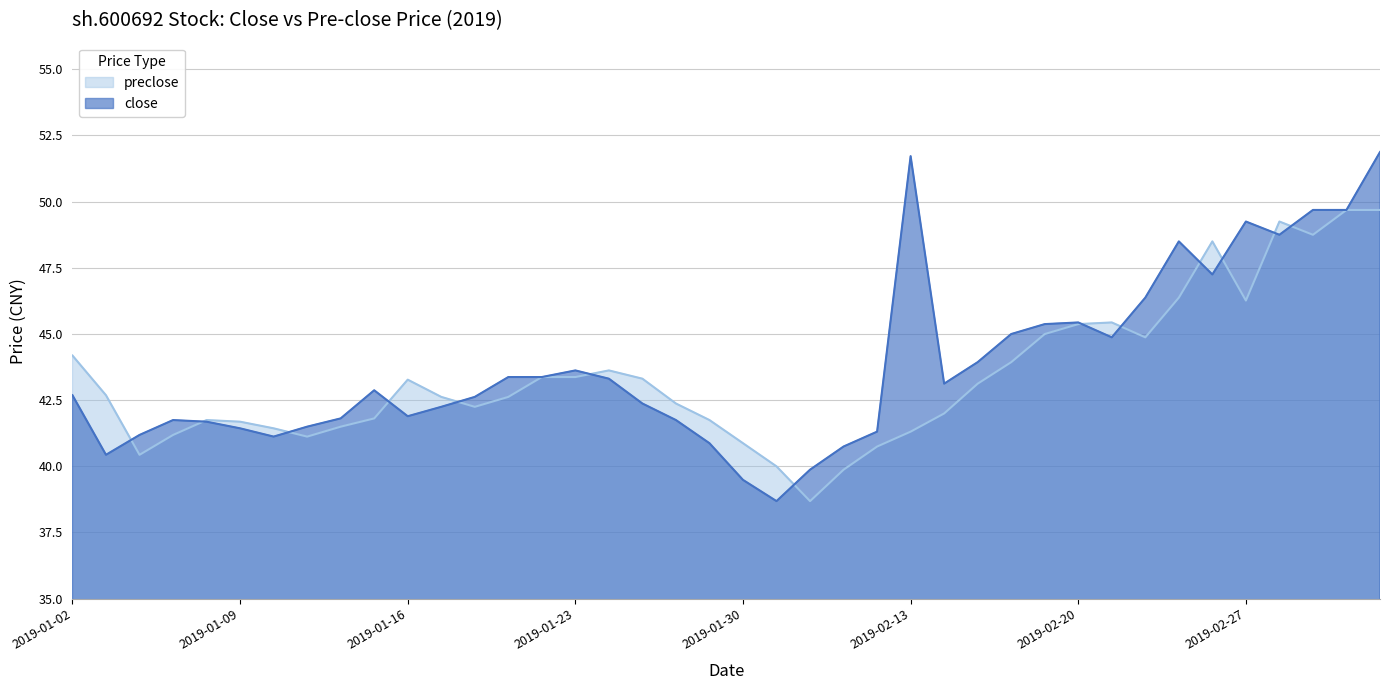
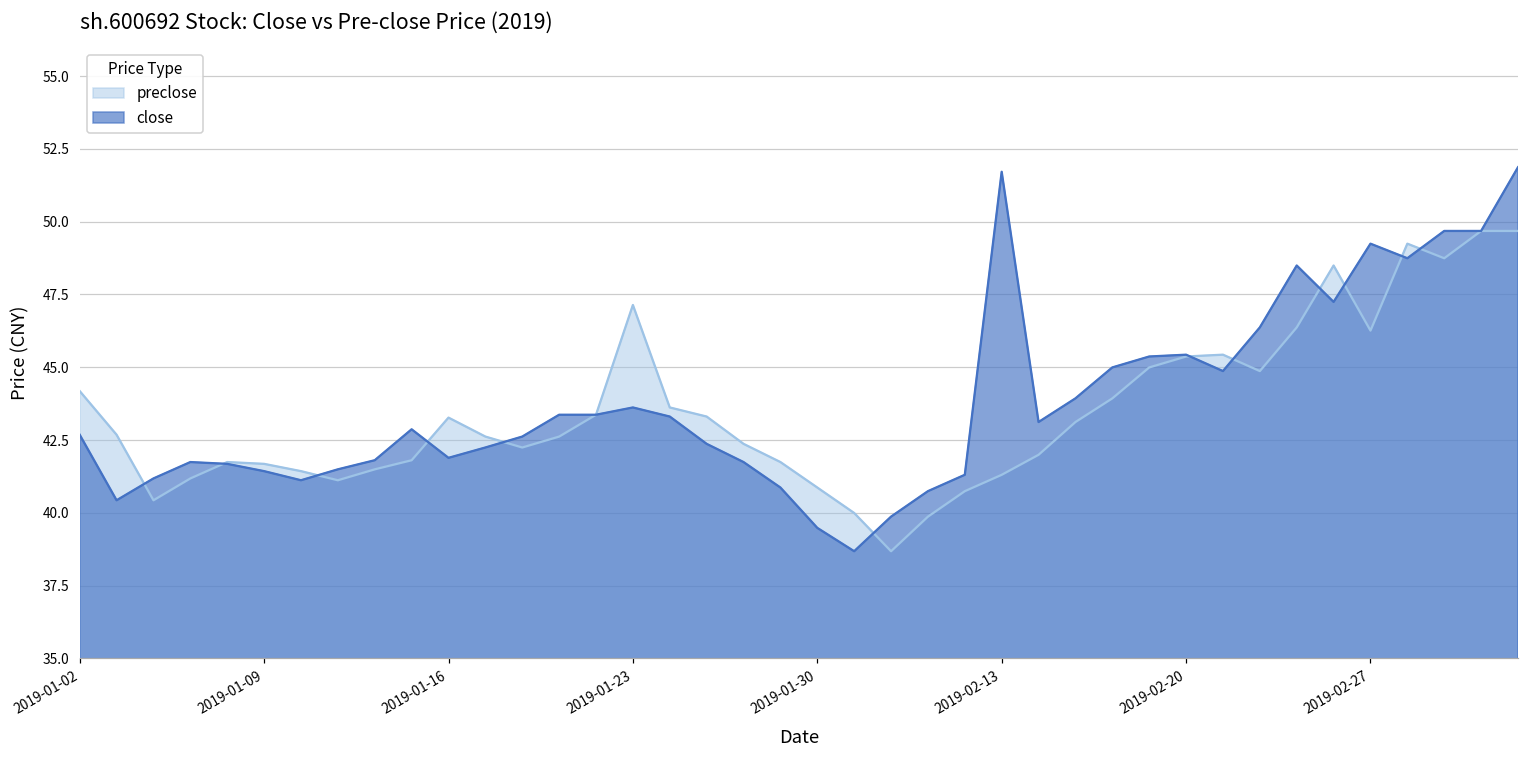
preclose, 2019-01-23: 43.4 -> 47.1
